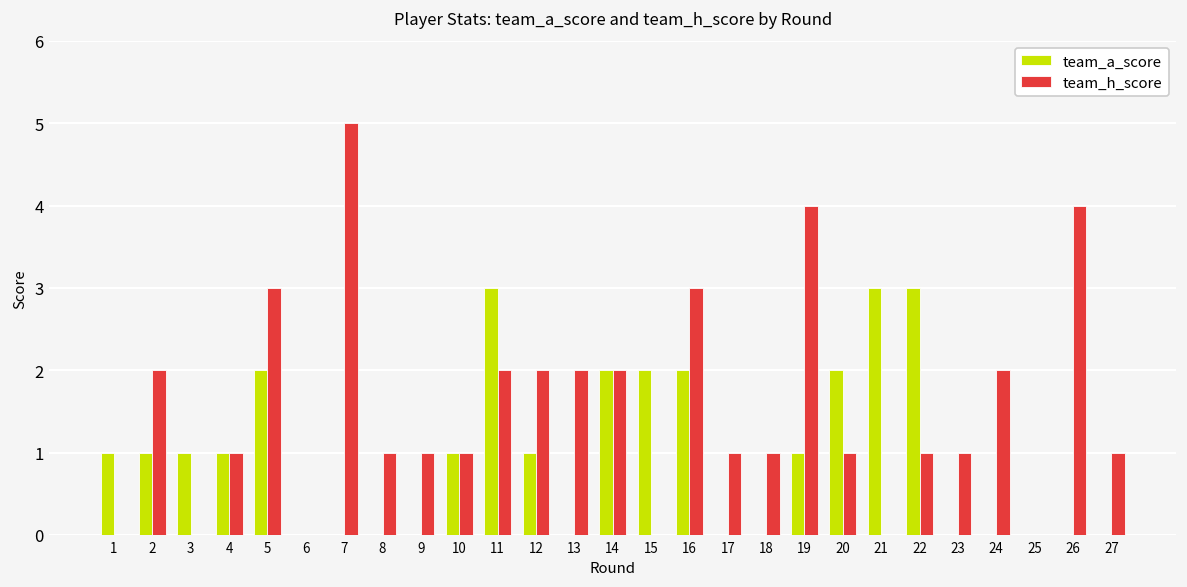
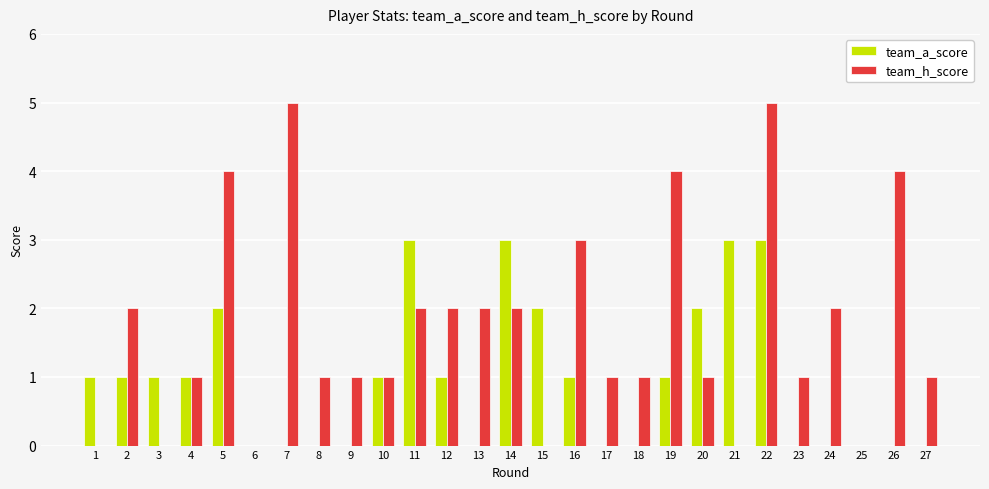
team_h_score, 5: 3 -> 4
team_a_score, 14: 2 -> 3
team_a_score, 16: 2 -> 1
team_h_score, 22: 1 -> 5
